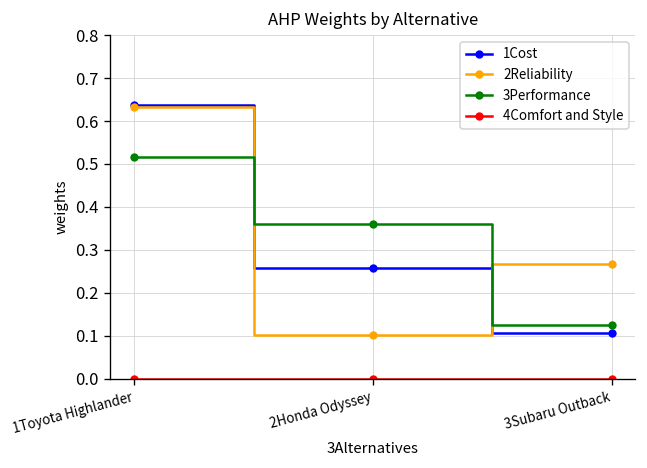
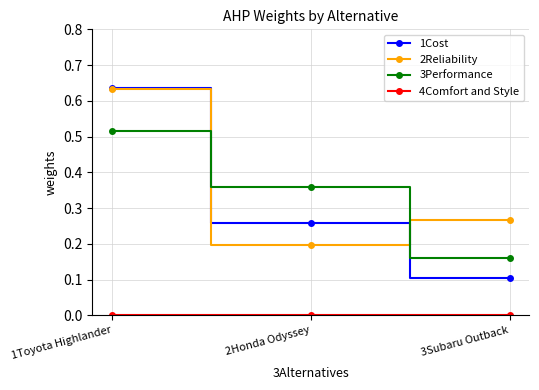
2Reliability, 2Honda Odyssey: 0.10 -> 0.20
3Performance, 3Subaru Outback: 0.12 -> 0.16
